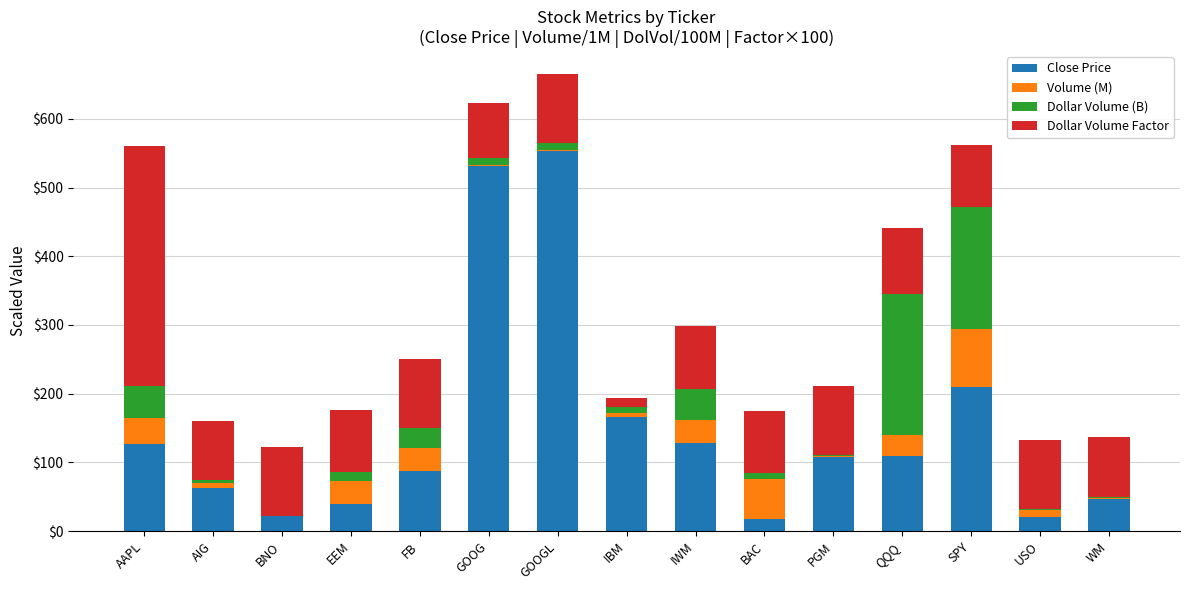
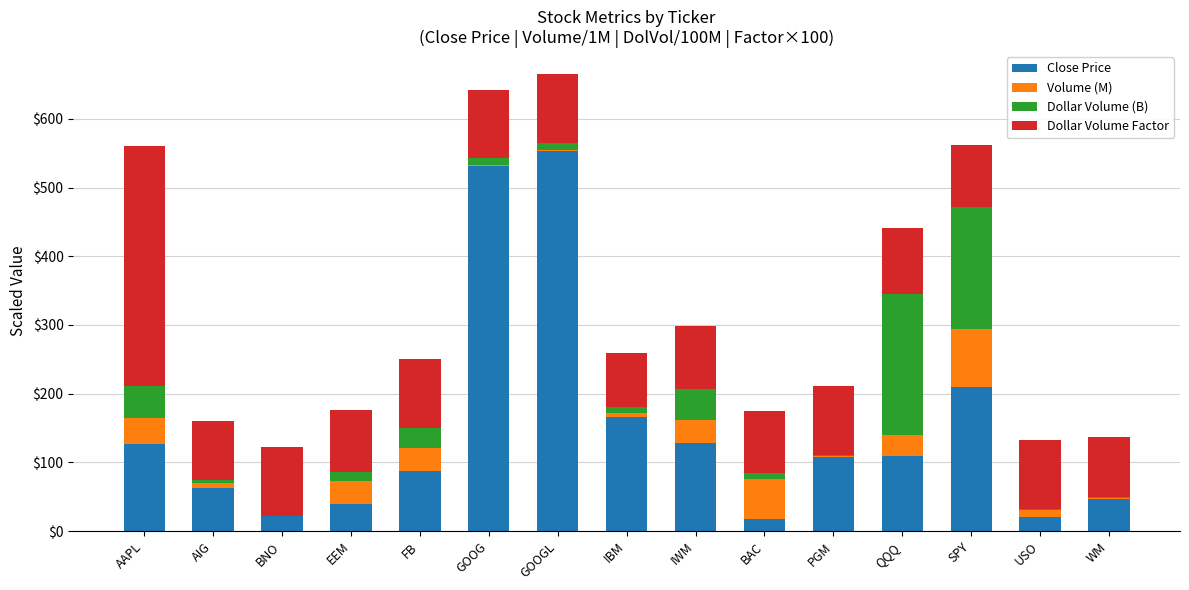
Dollar Volume Factor, GOOG: $80 -> $100
Dollar Volume Factor, IBM: $10 -> $80
